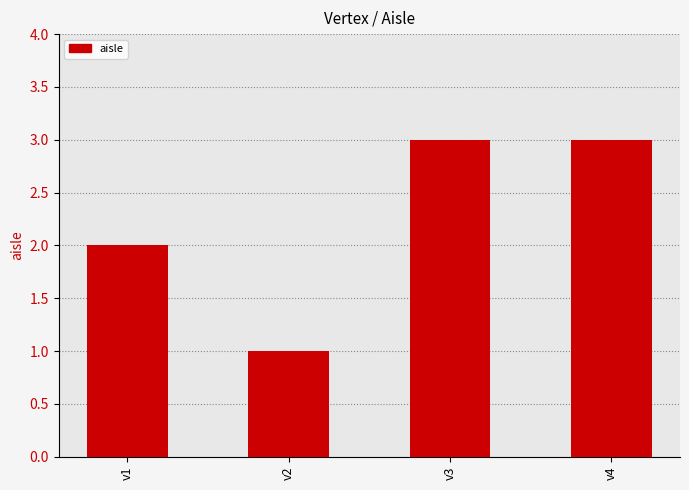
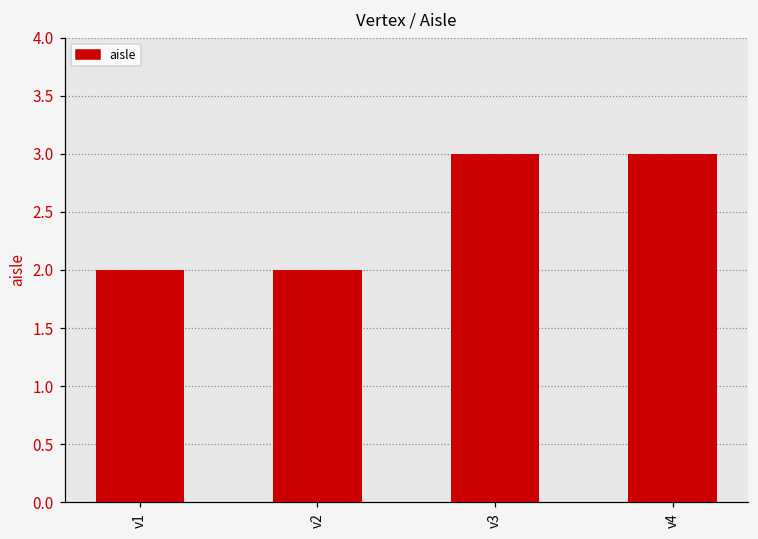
v2: 1 -> 2
